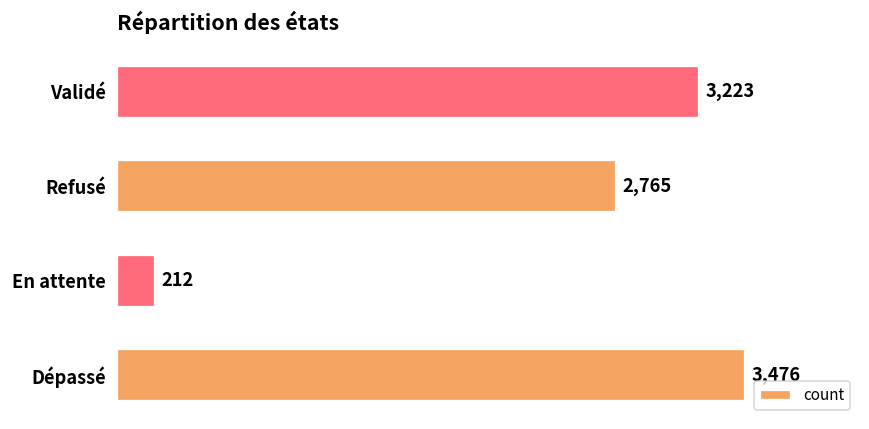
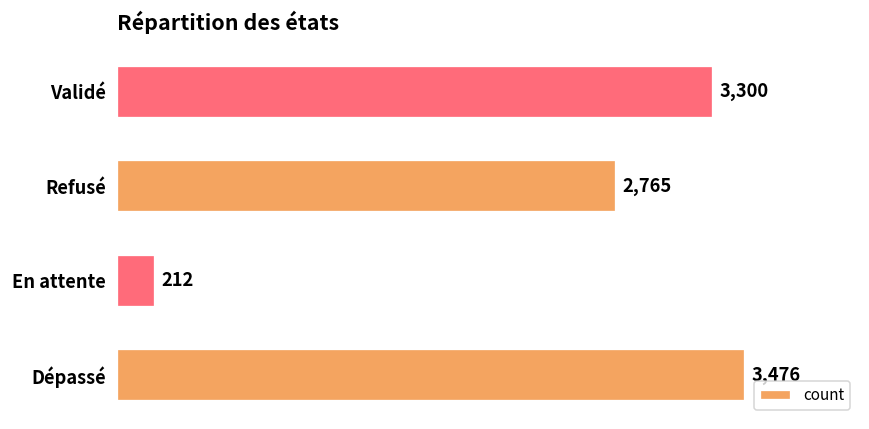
Validé: 3,223 -> 3,300
